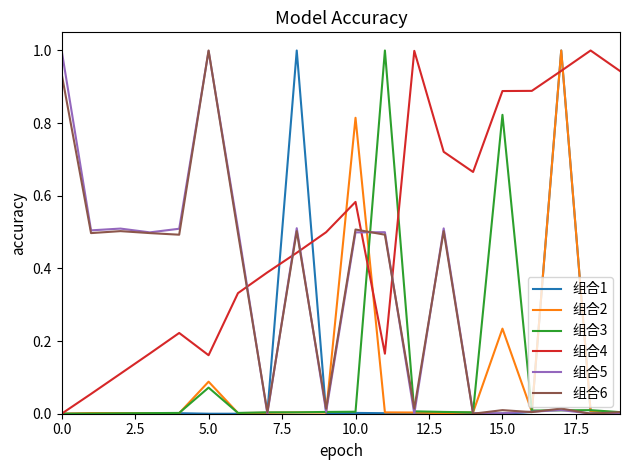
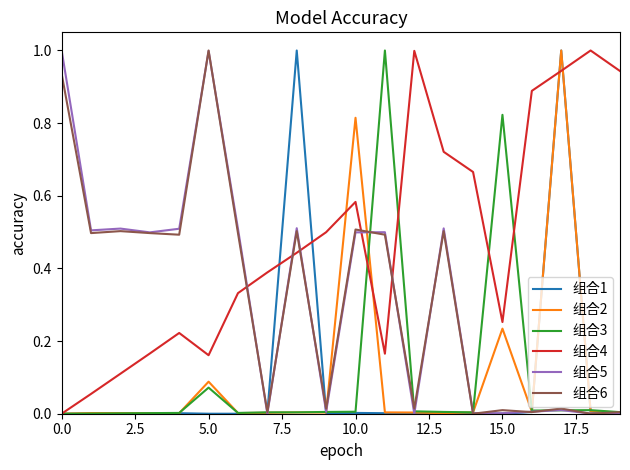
组合4, 15.0: 0.89 -> 0.25
